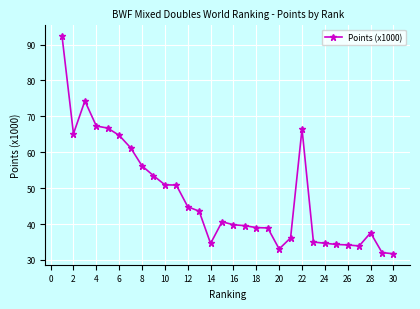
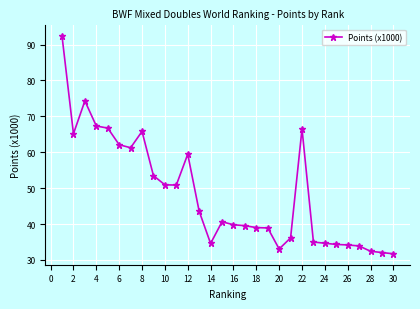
6: 65 -> 62
8: 56 -> 66
12: 45 -> 59
28: 38 -> 32
